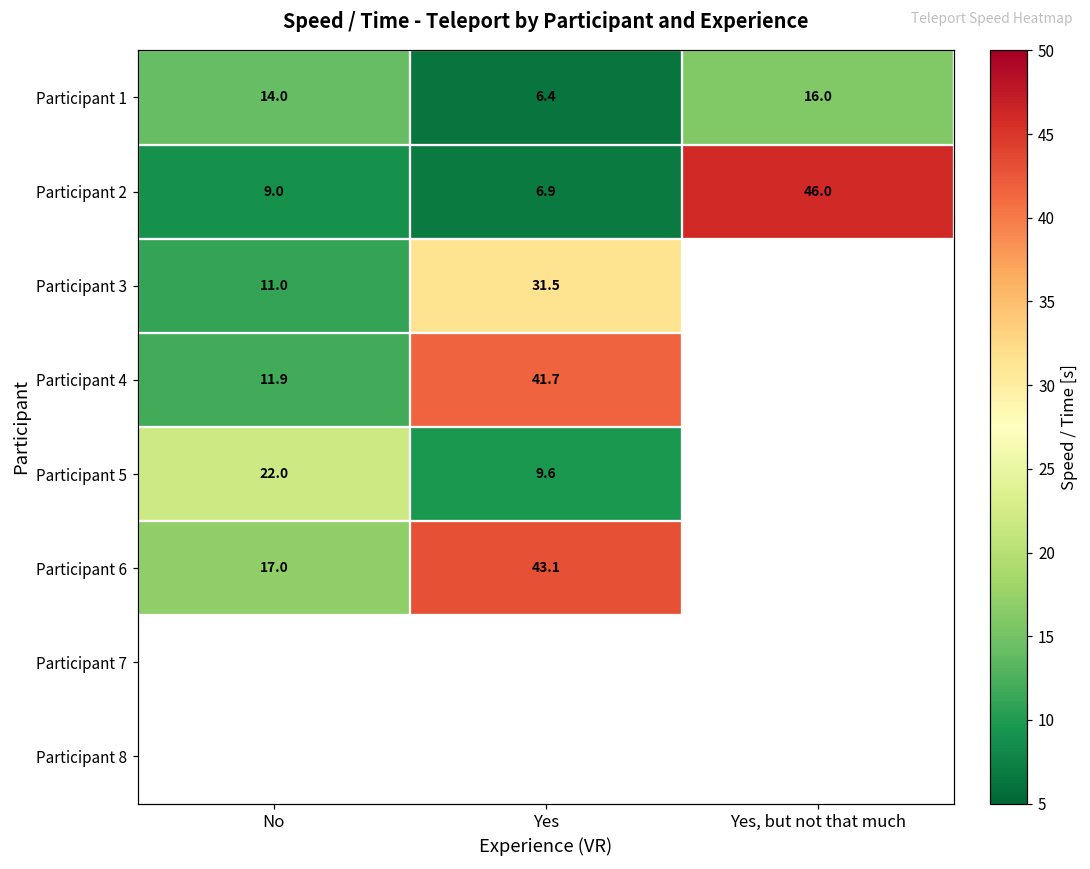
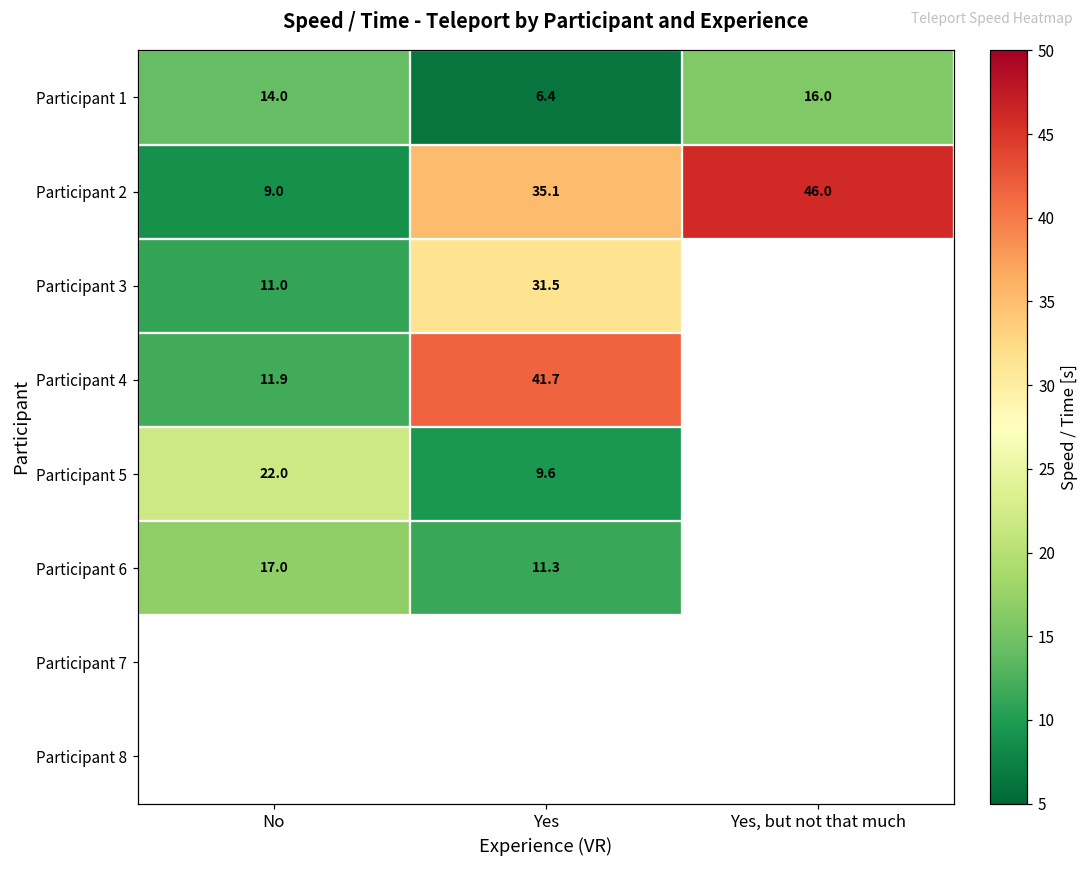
Participant 2, Yes: 6.9 -> 35.1
Participant 6, Yes: 43.1 -> 11.3
